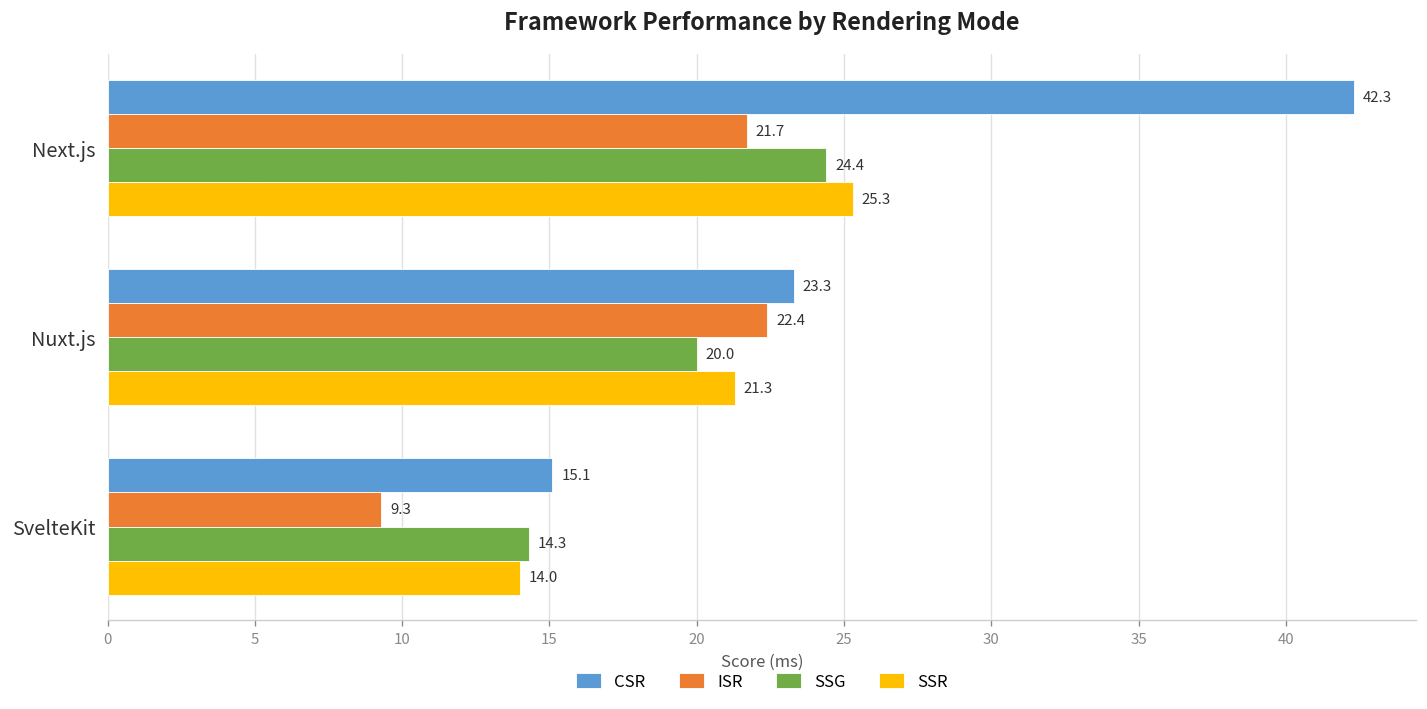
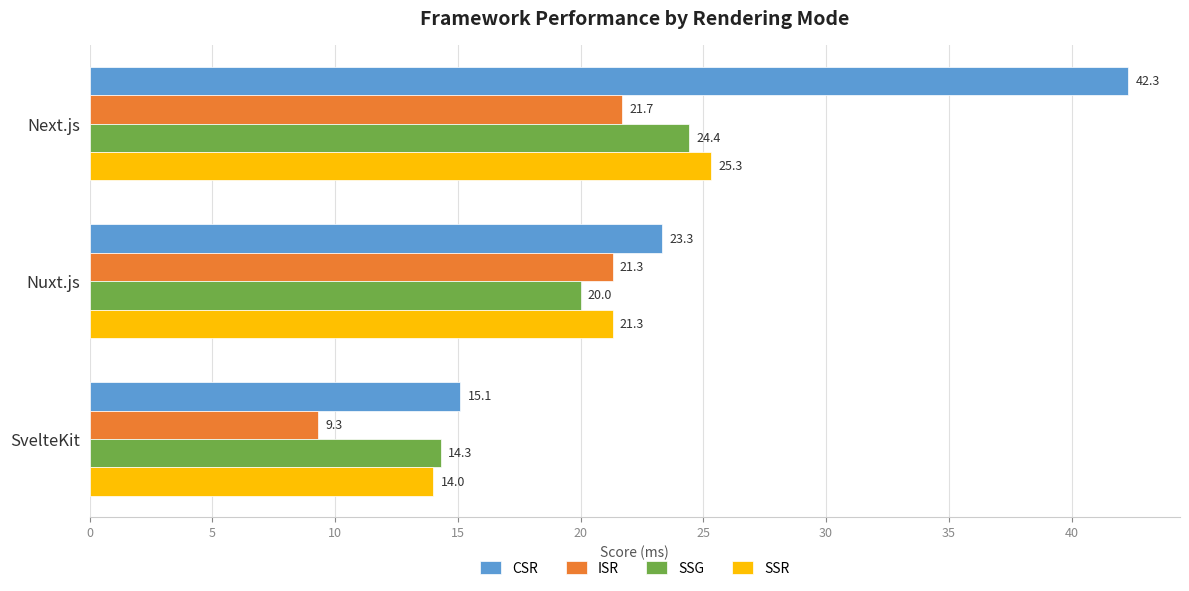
ISR, Nuxt.js: 22.4 -> 21.3
